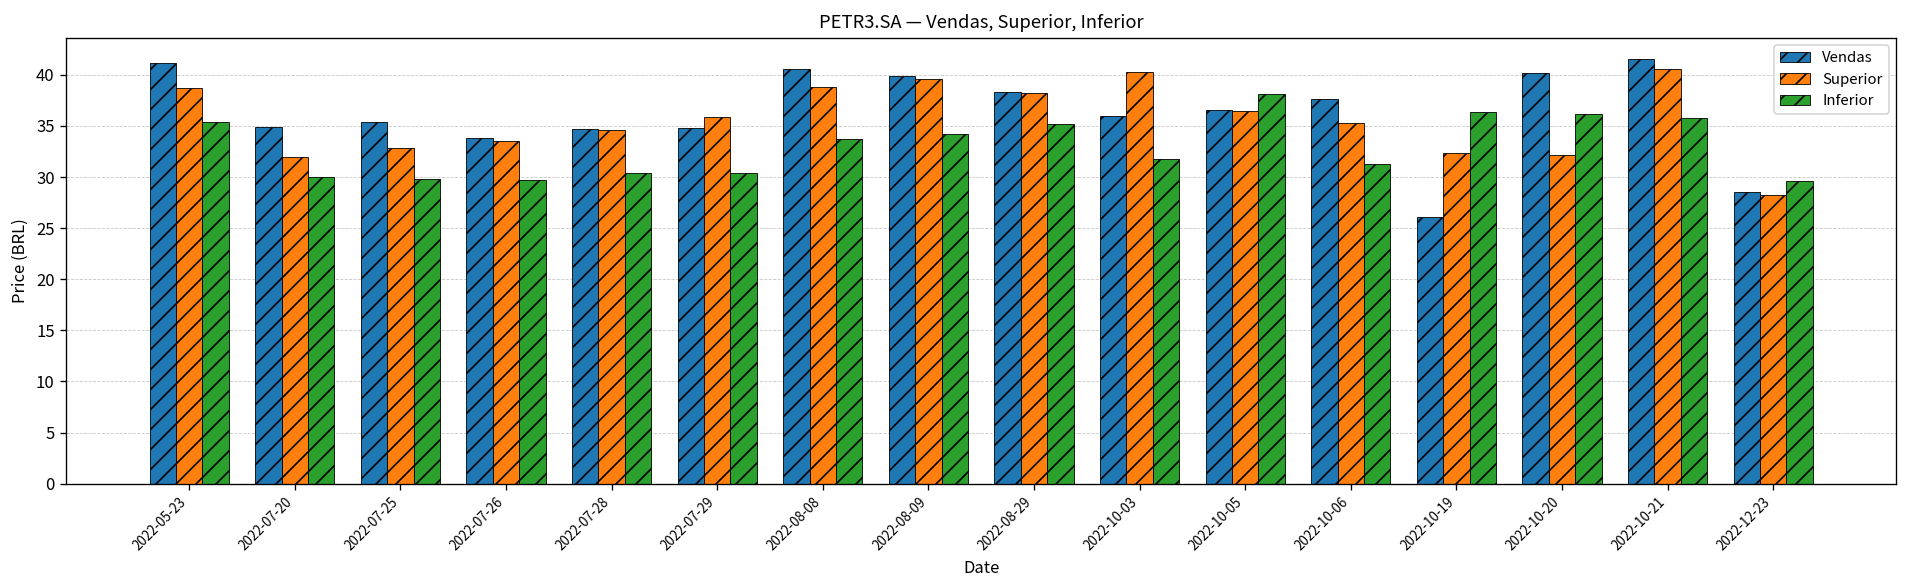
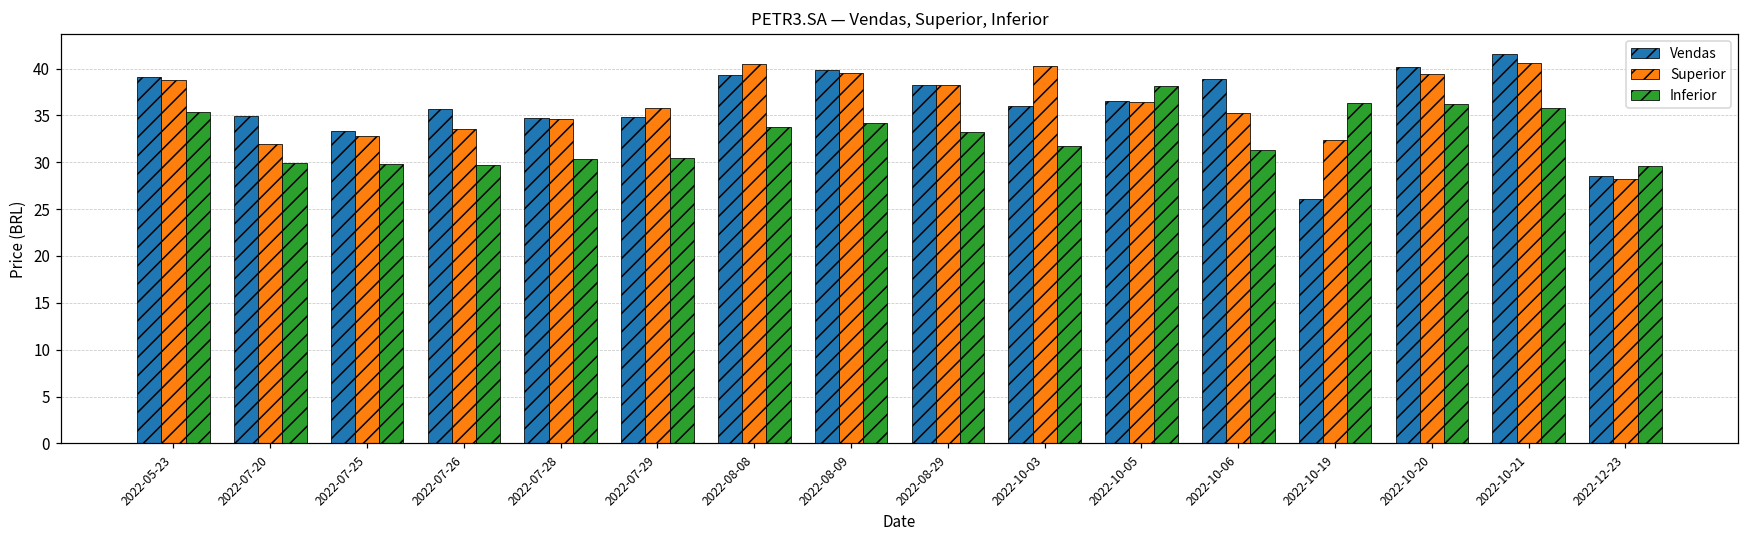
Vendas, 2022-05-23: 41 -> 39
Vendas, 2022-07-25: 35 -> 33
Vendas, 2022-07-26: 34 -> 36
Vendas, 2022-08-08: 41 -> 39
Superior, 2022-08-08: 39 -> 41
Inferior, 2022-08-29: 35 -> 33
Vendas, 2022-10-06: 38 -> 39
Superior, 2022-10-20: 32 -> 39
